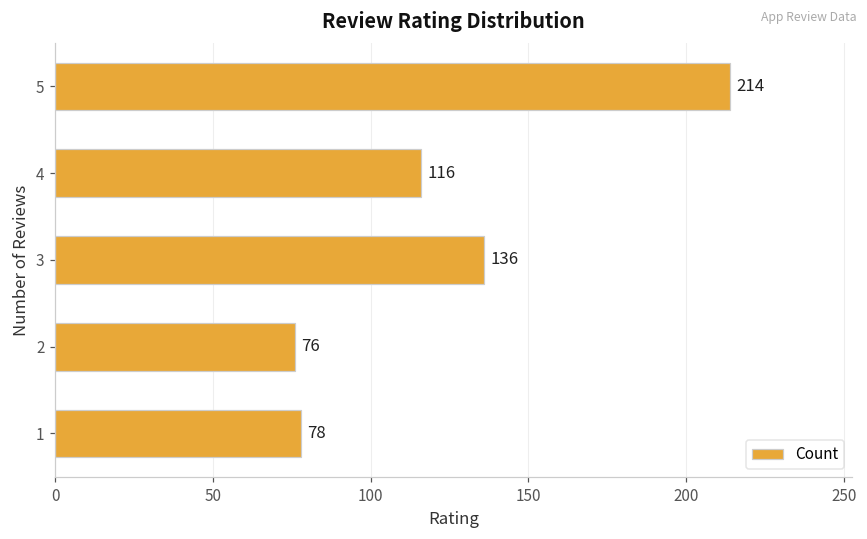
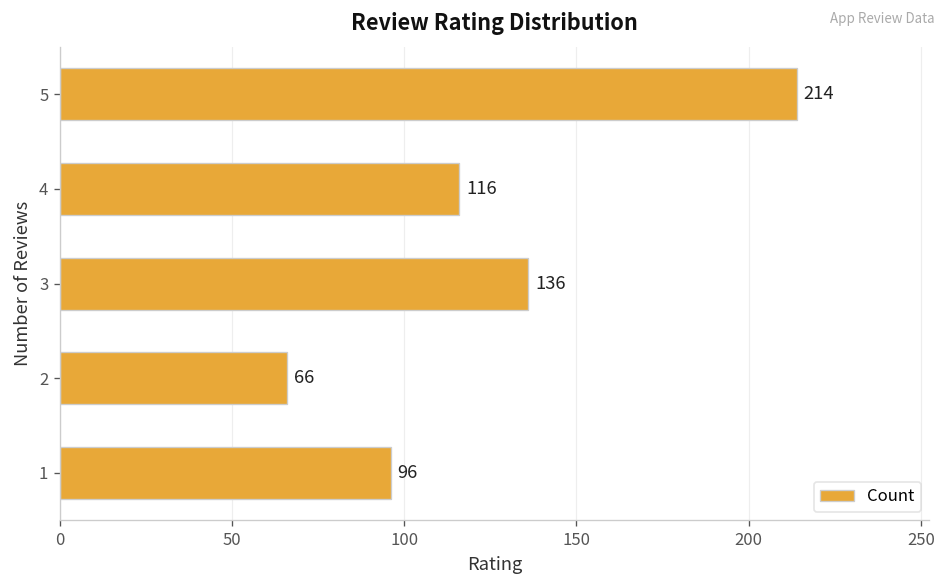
2: 76 -> 66
1: 78 -> 96
